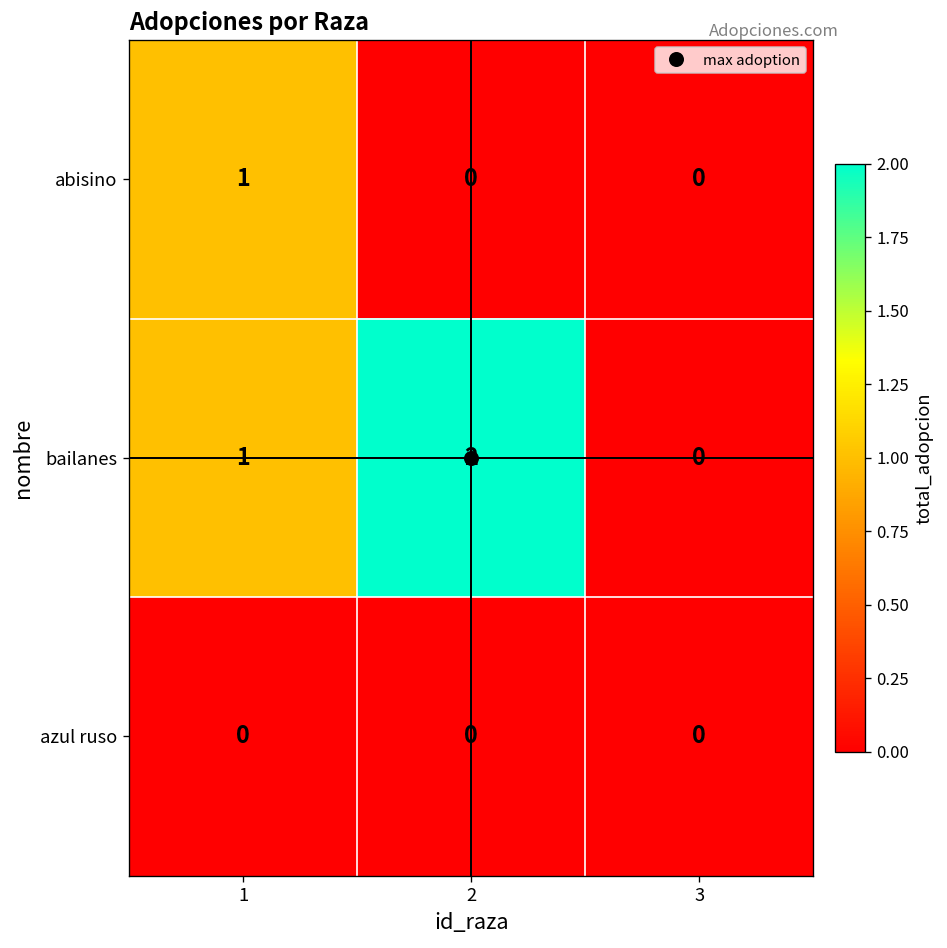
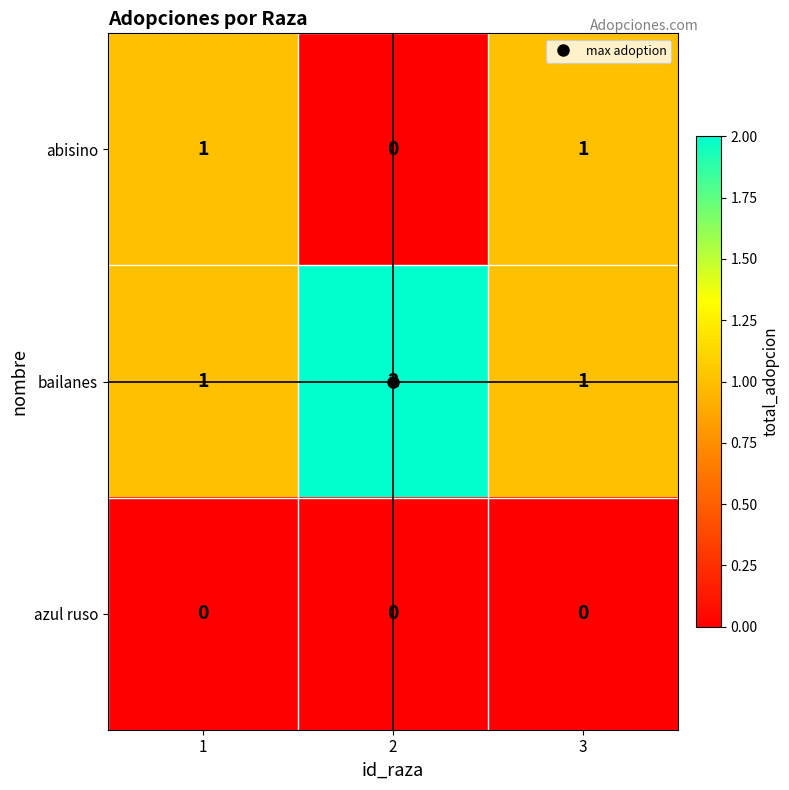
abisino, 3: 0 -> 1
bailanes, 3: 0 -> 1
